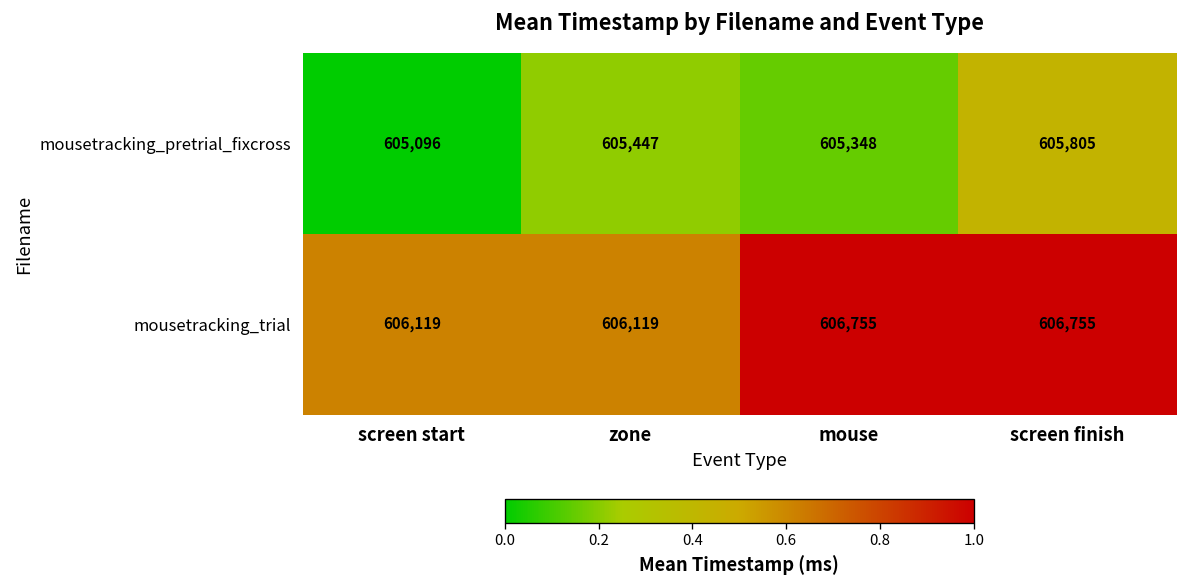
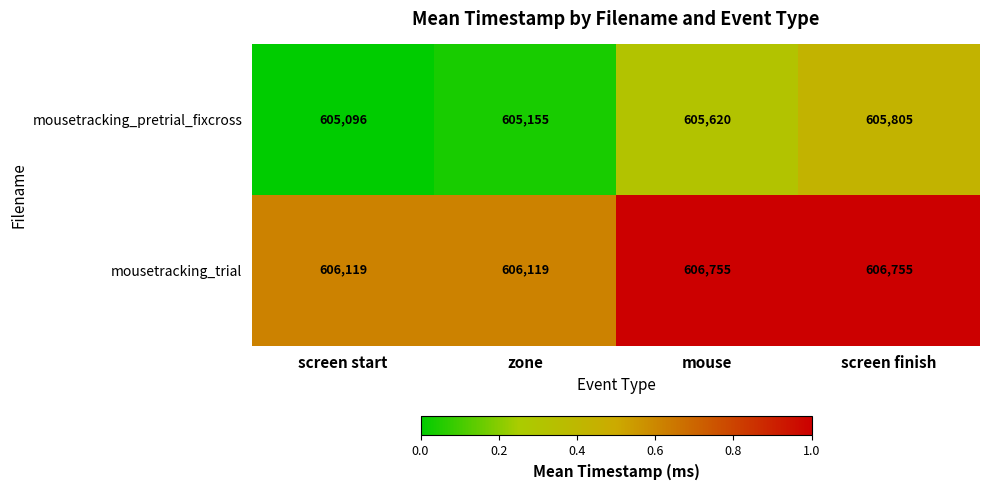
mousetracking_pretrial_fixcross, zone: 605,447 -> 605,155
mousetracking_pretrial_fixcross, mouse: 605,348 -> 605,620
